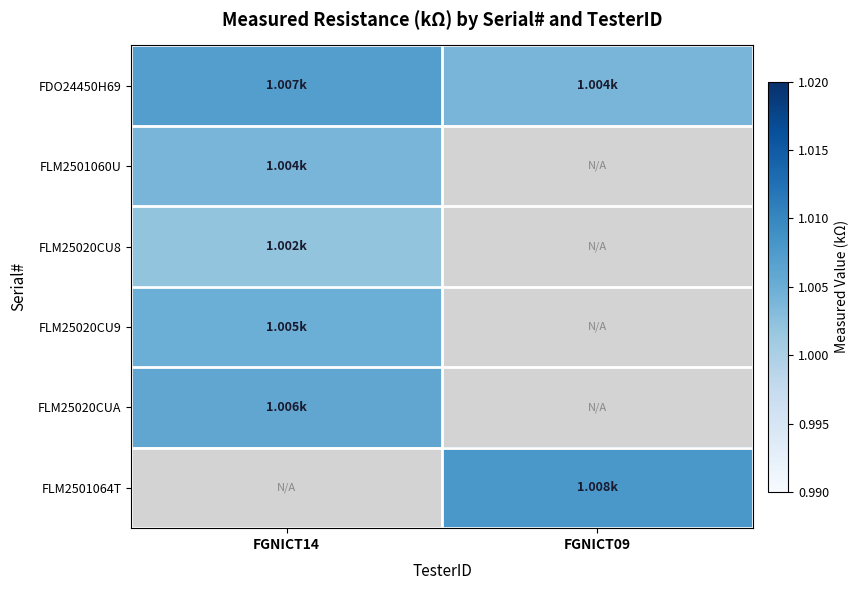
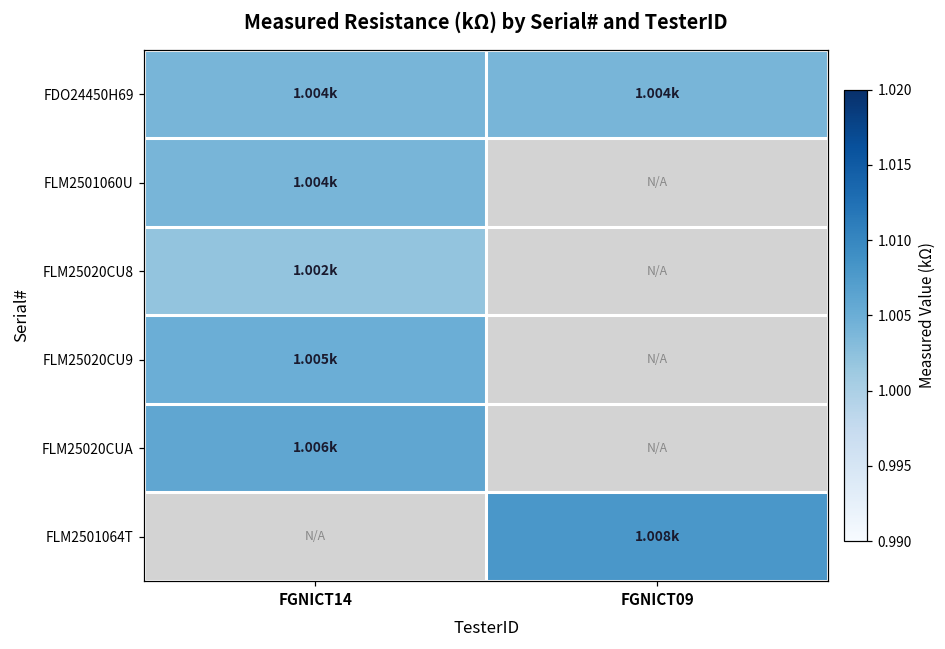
FDO24450H69, FGNICT14: 1.007k -> 1.004k
